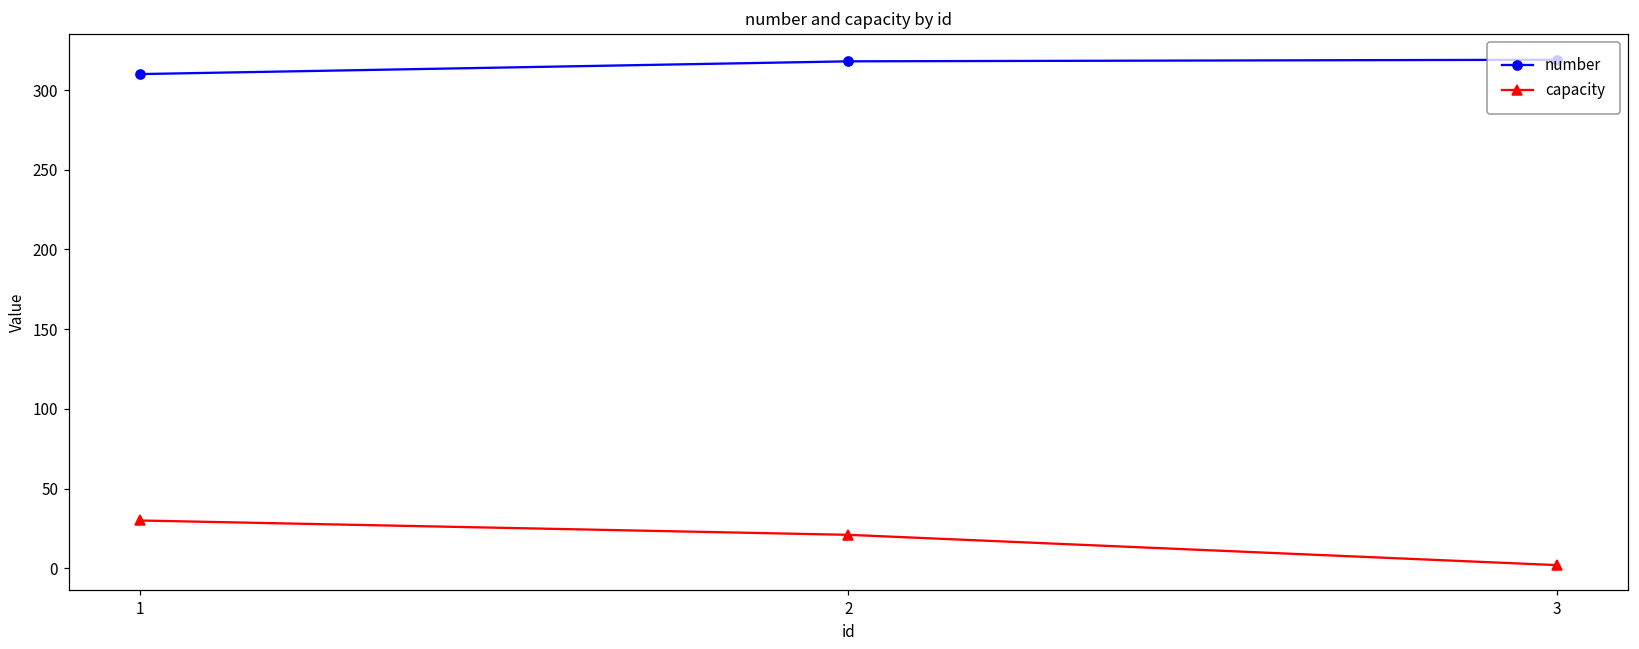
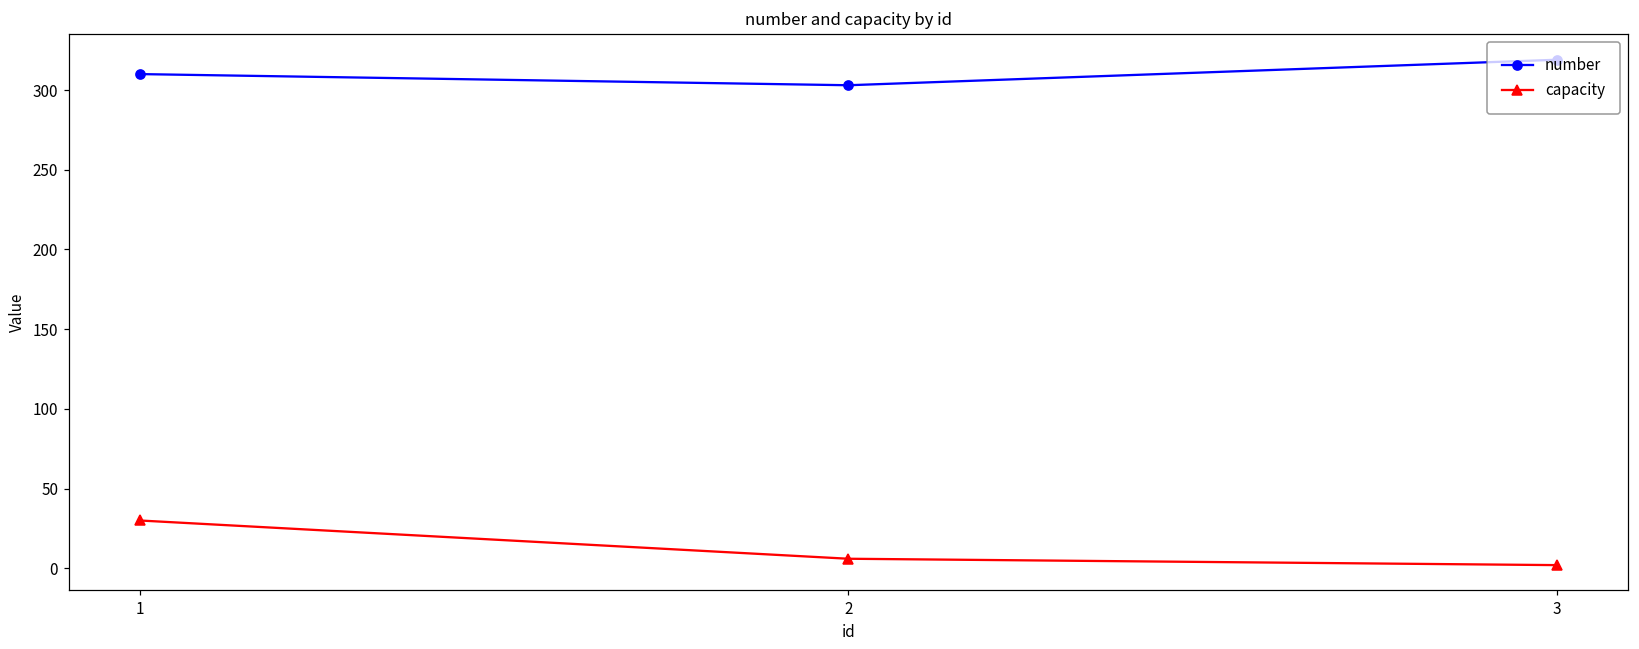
number, 2: 318 -> 303
capacity, 2: 21 -> 6
